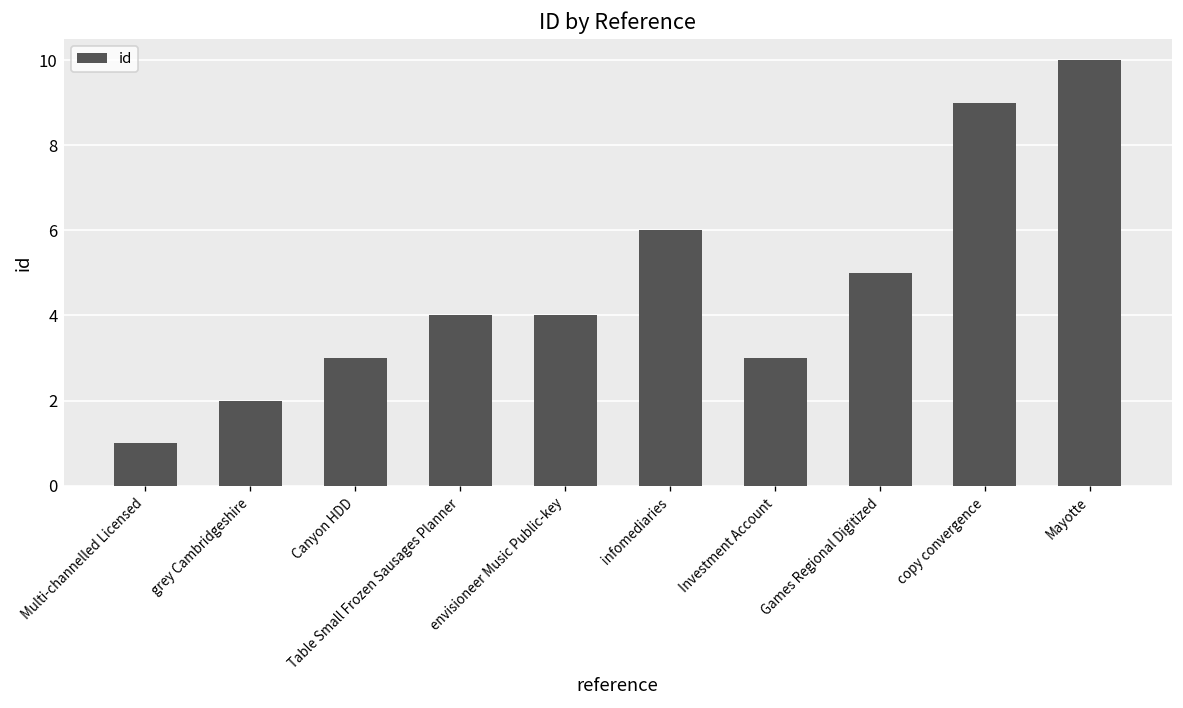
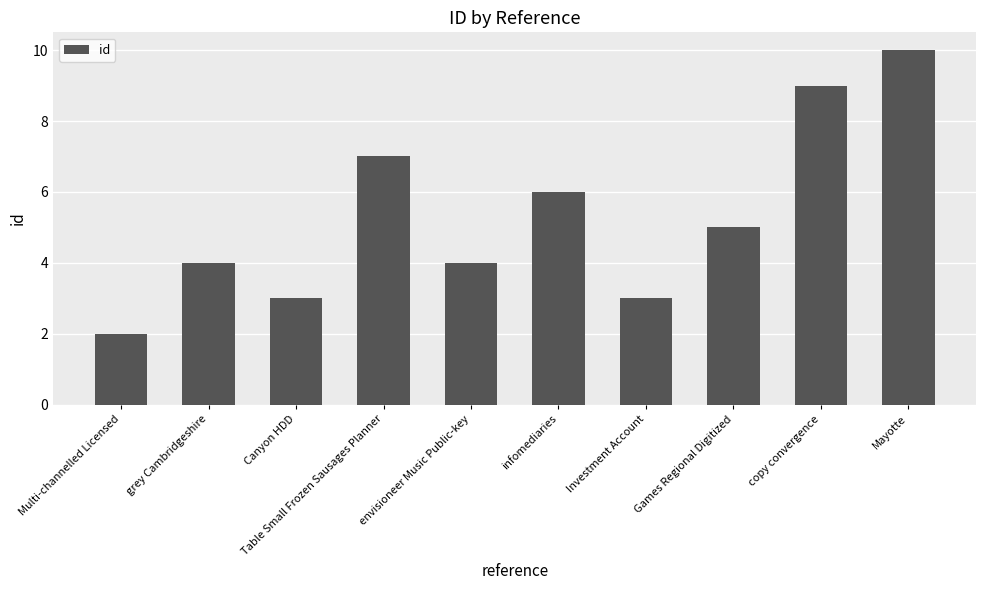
Multi-channelled Licensed: 1 -> 2
grey Cambridgeshire: 2 -> 4
Table Small Frozen Sausages Planner: 4 -> 7
